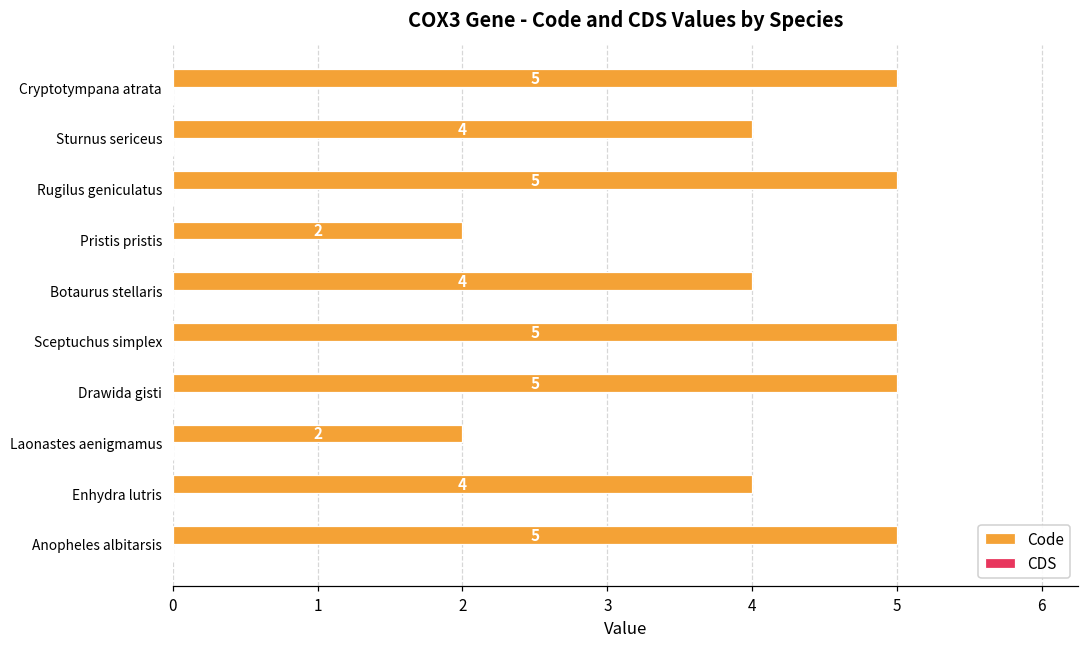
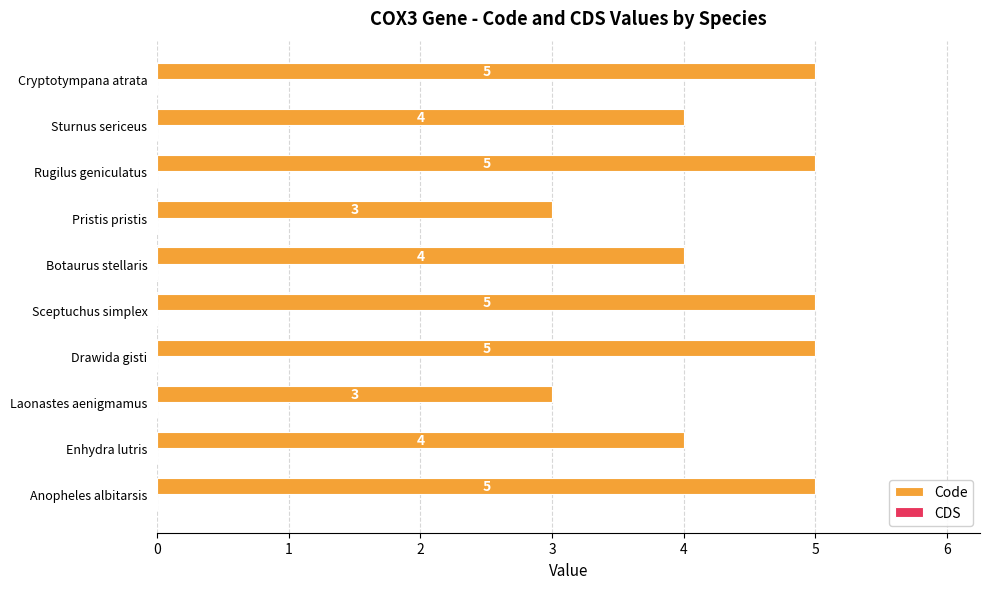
Code, Pristis pristis: 2 -> 3
Code, Laonastes aenigmamus: 2 -> 3
